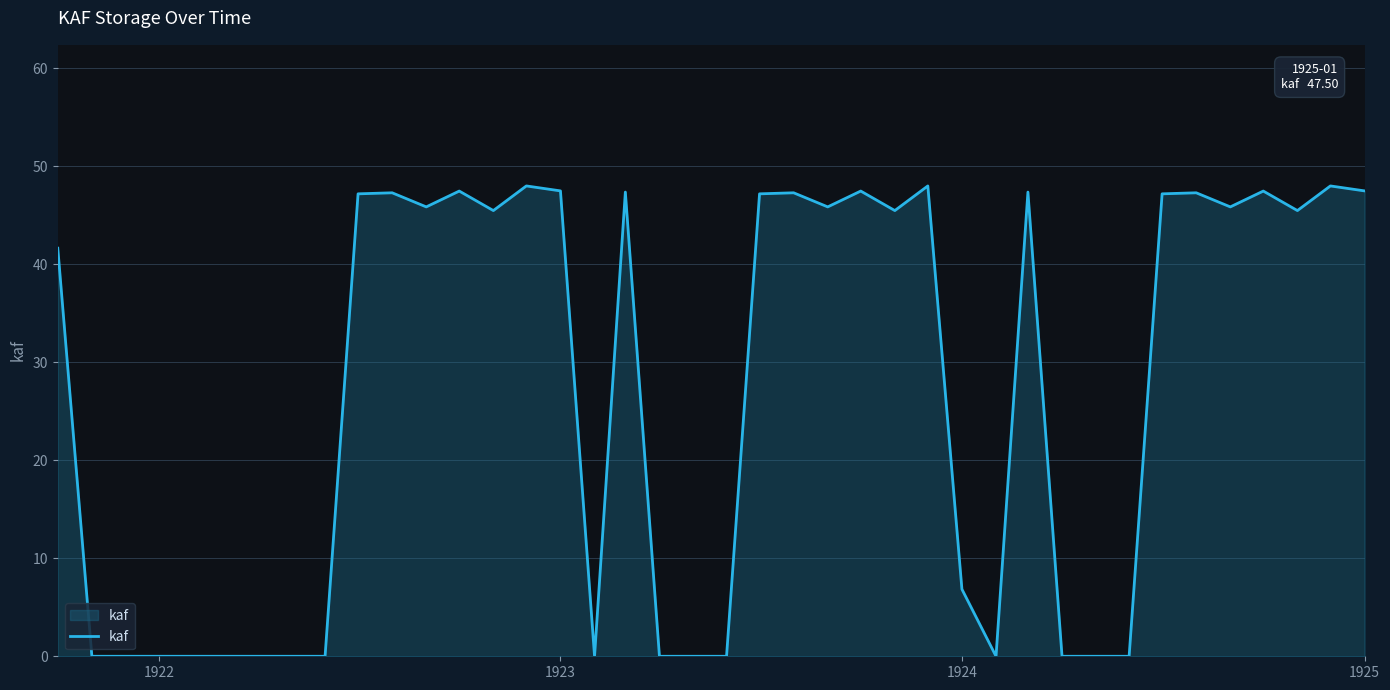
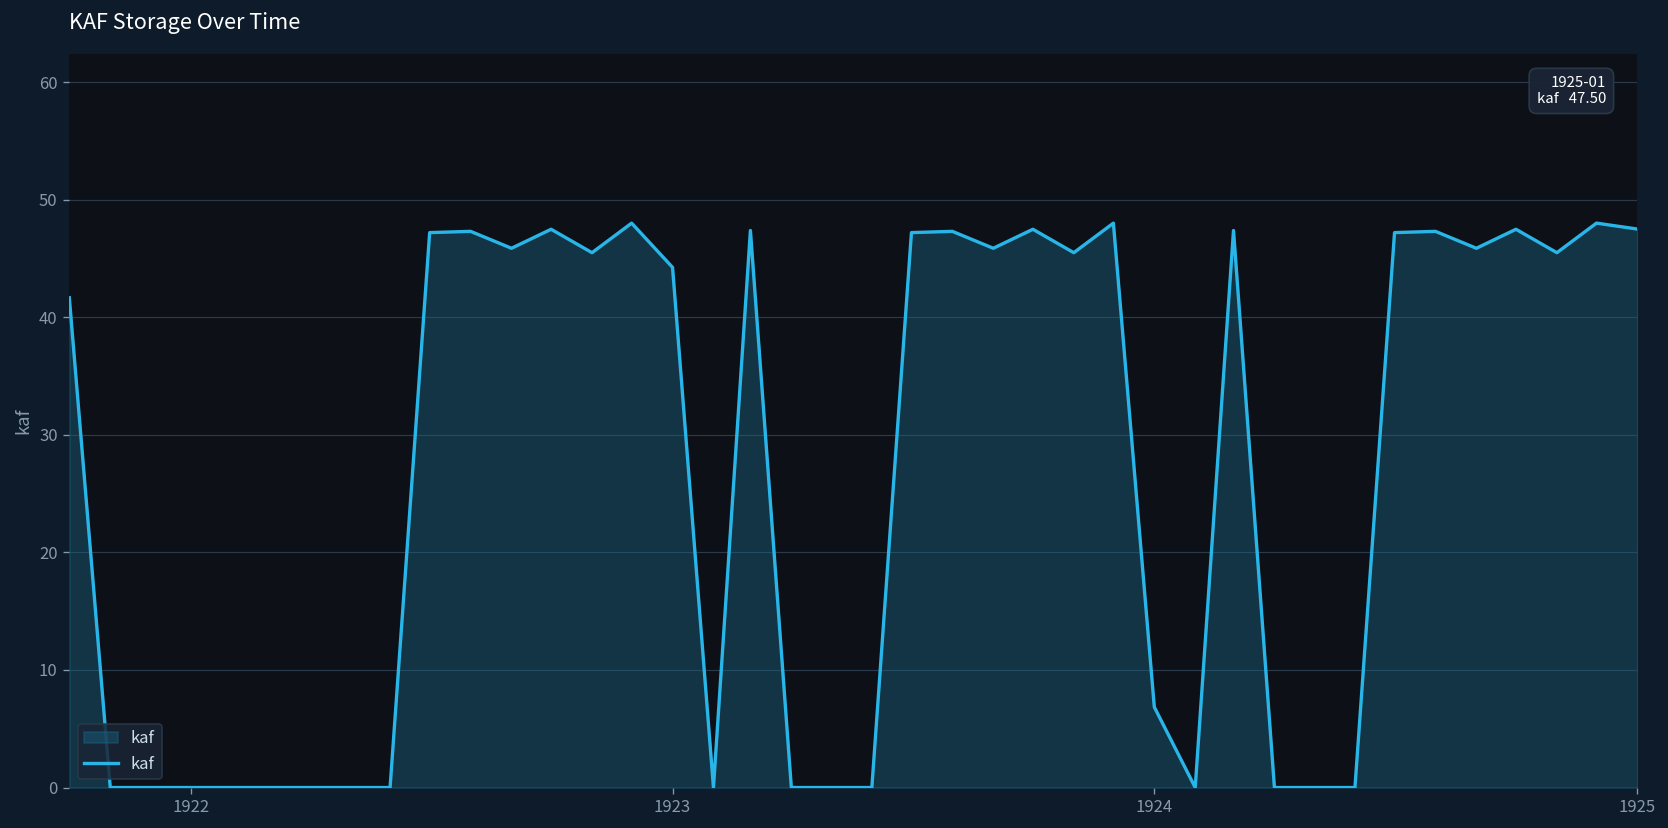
1923: 47 -> 44
